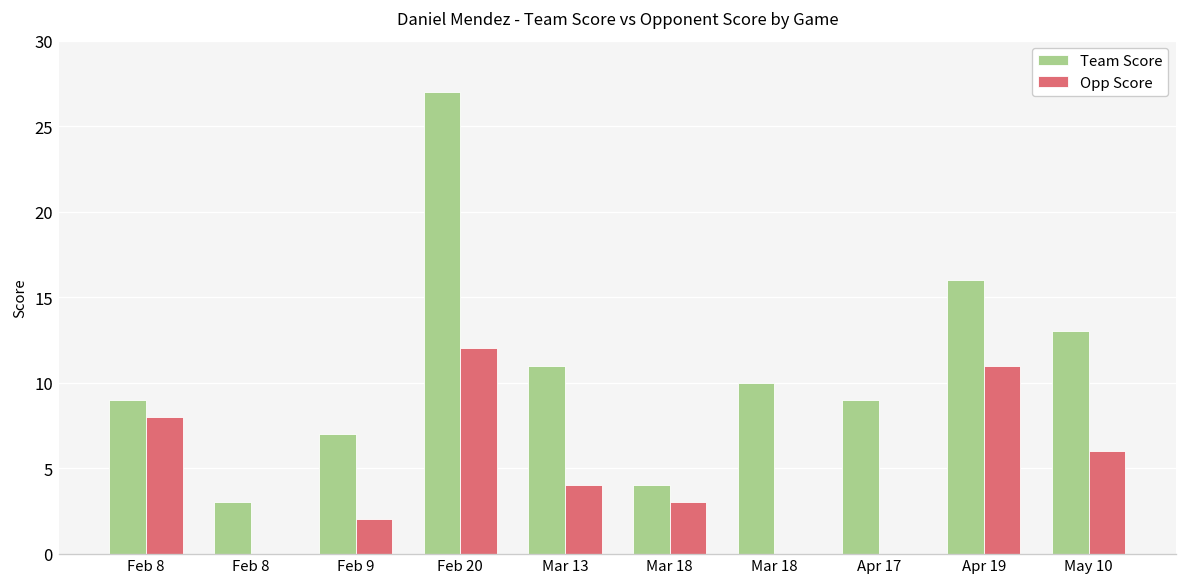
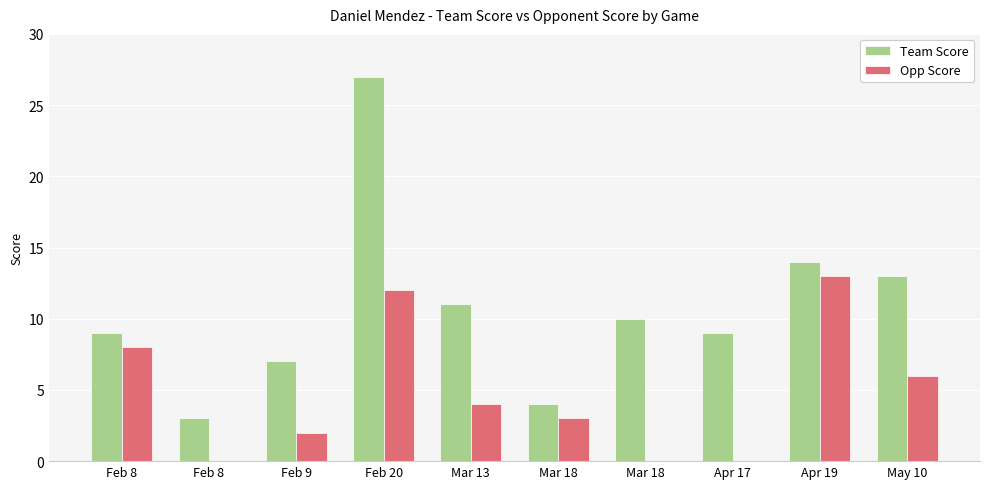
Team Score, Apr 19: 16 -> 14
Opp Score, Apr 19: 11 -> 13
